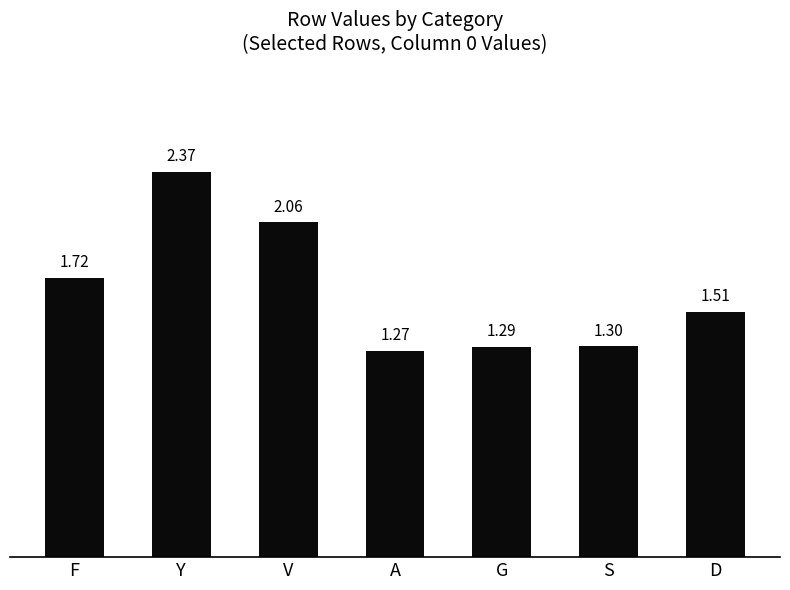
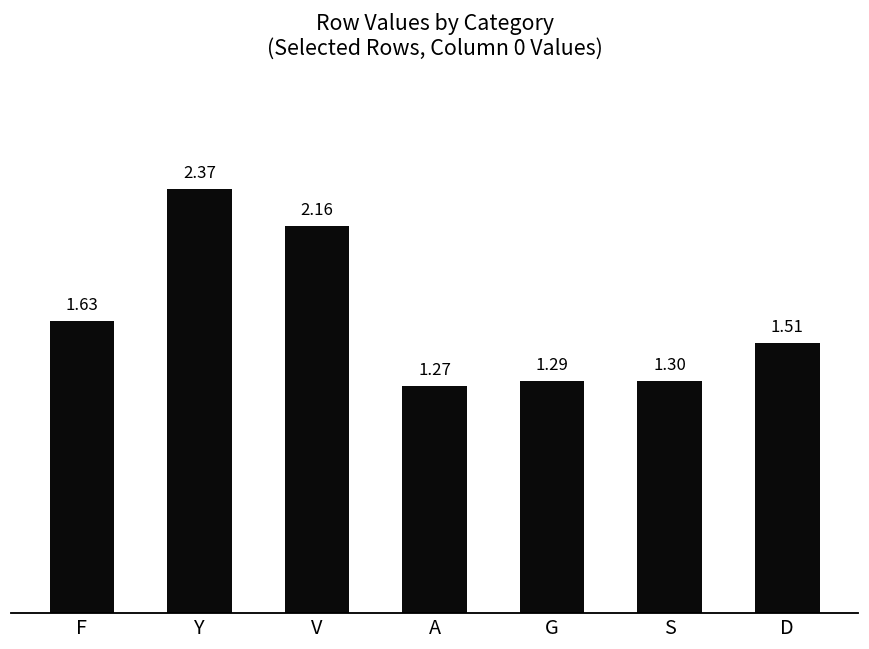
F: 1.72 -> 1.63
V: 2.06 -> 2.16
